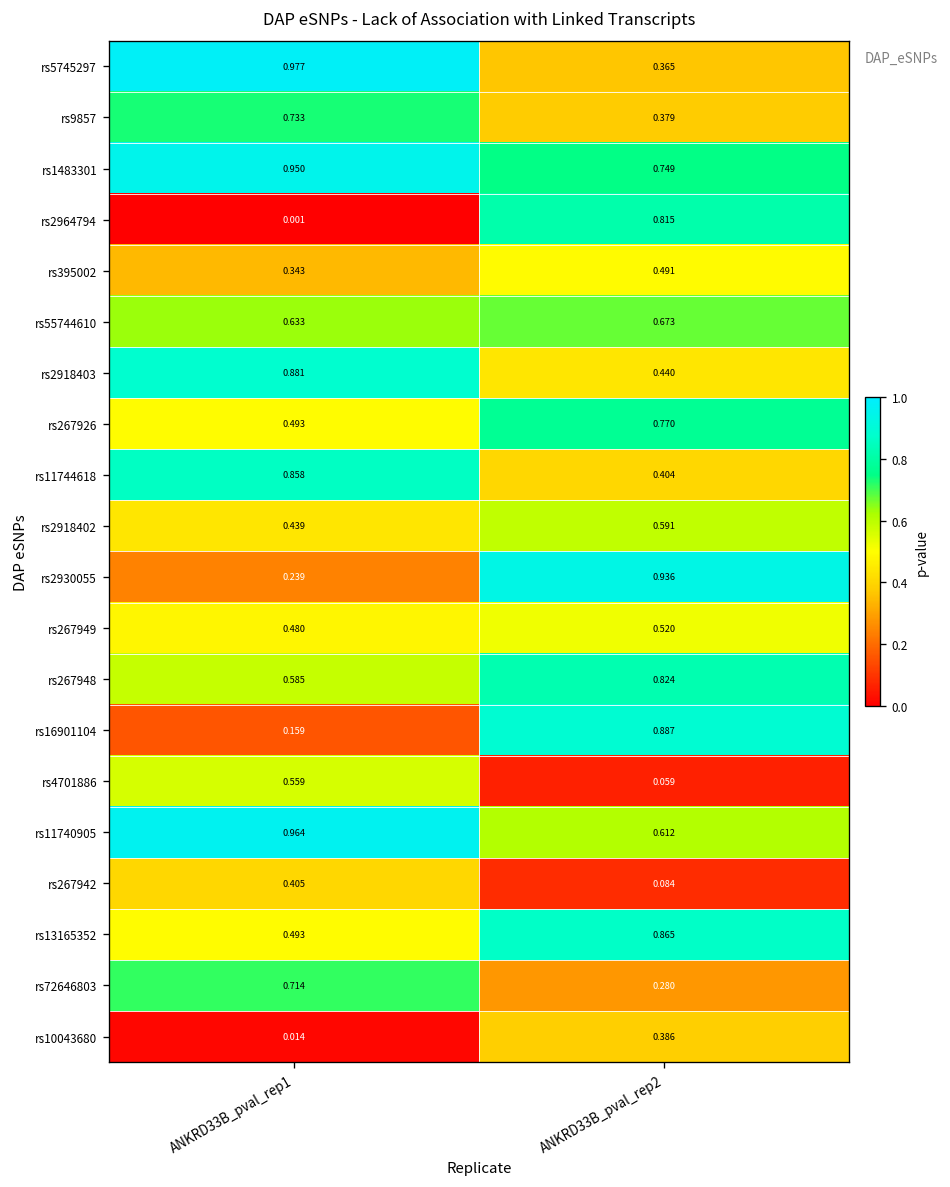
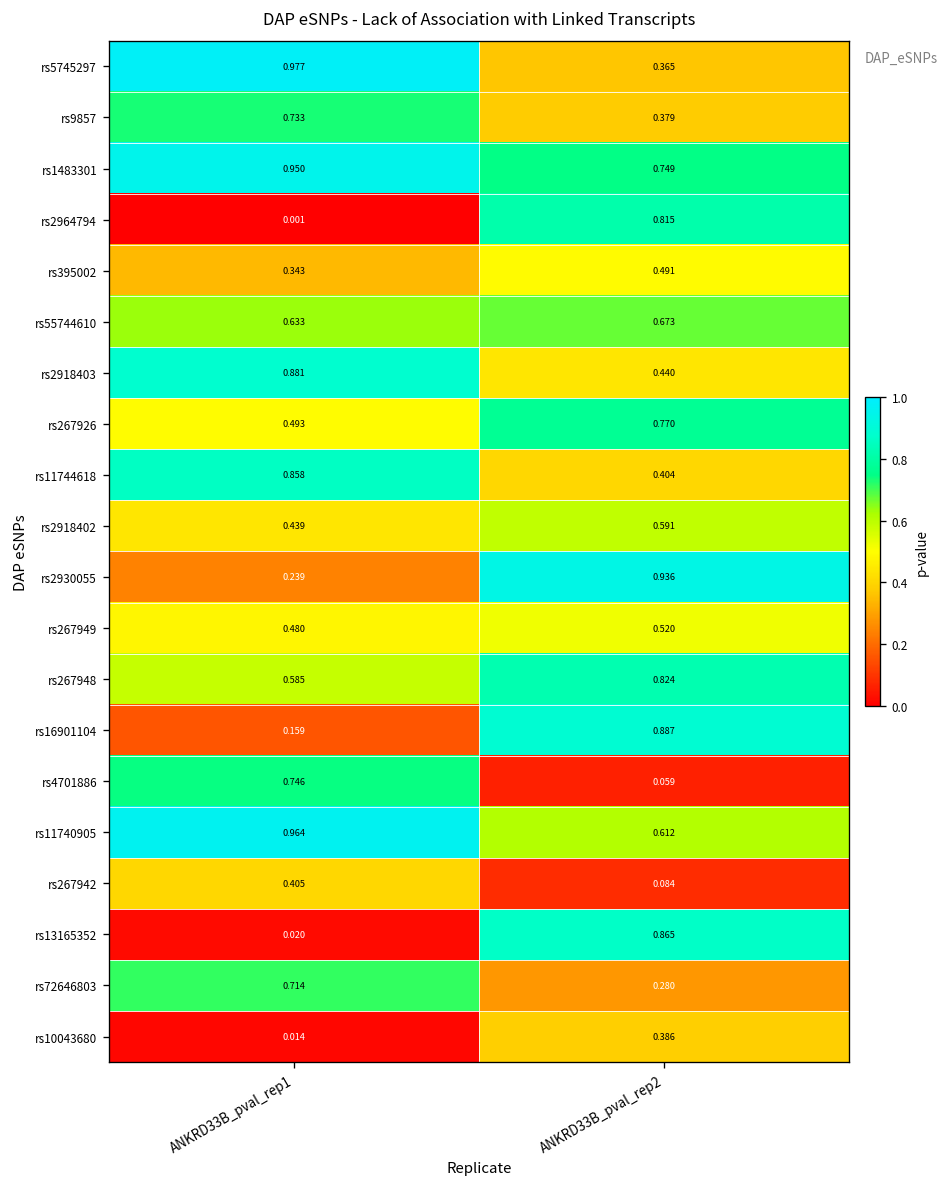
rs4701886, ANKRD33B_pval_rep1: 0.559 -> 0.746
rs13165352, ANKRD33B_pval_rep1: 0.493 -> 0.020
